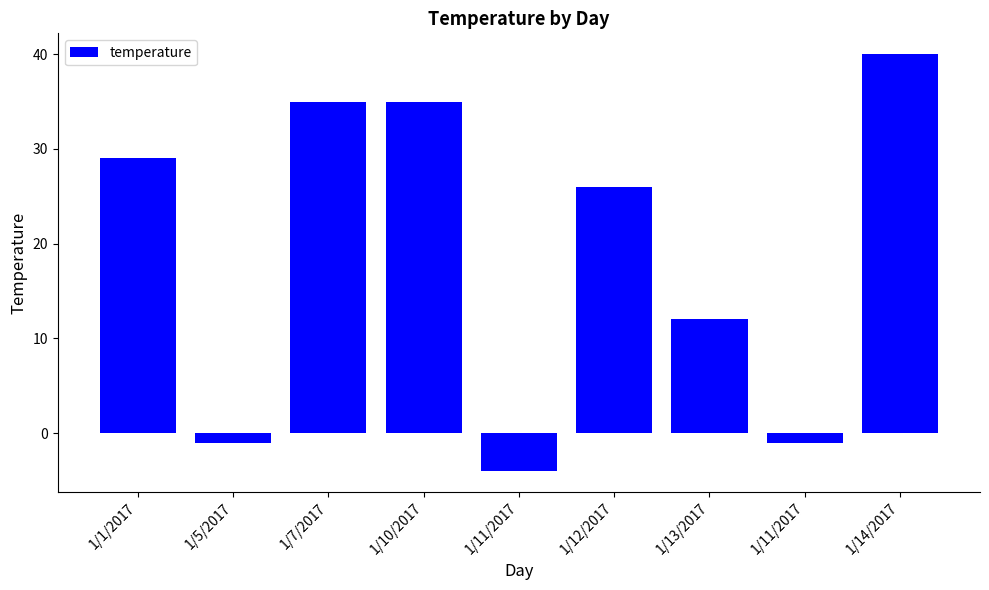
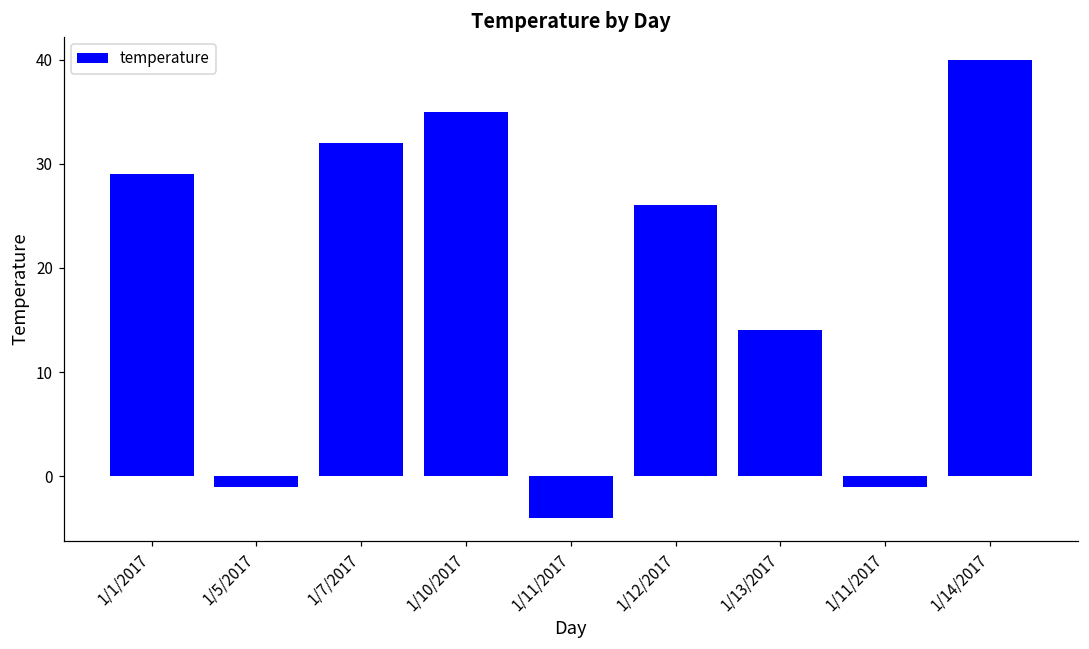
1/7/2017: 35 -> 32
1/13/2017: 12 -> 14
